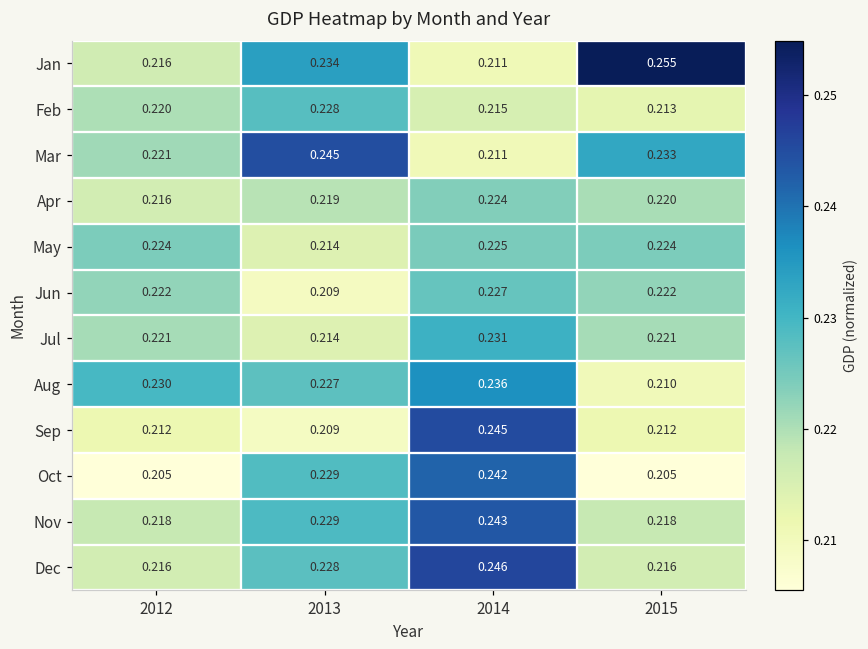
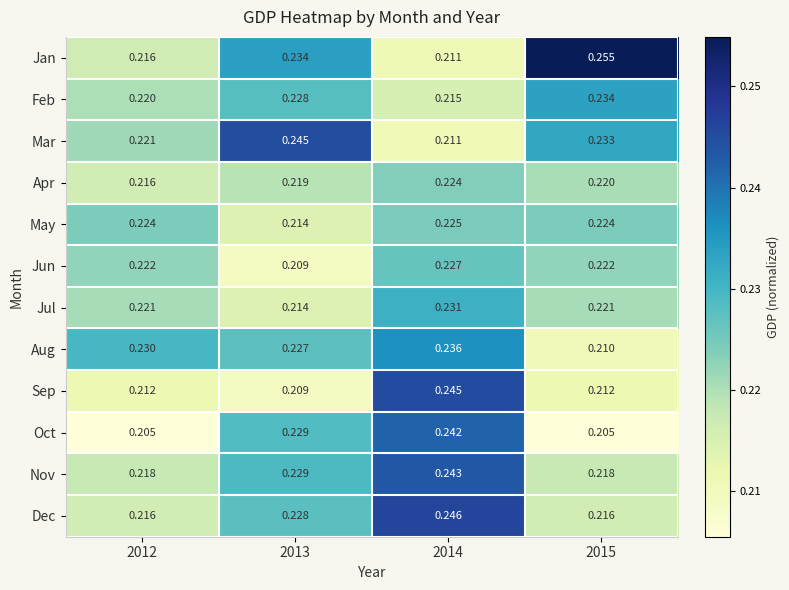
Feb, 2015: 0.213 -> 0.234
